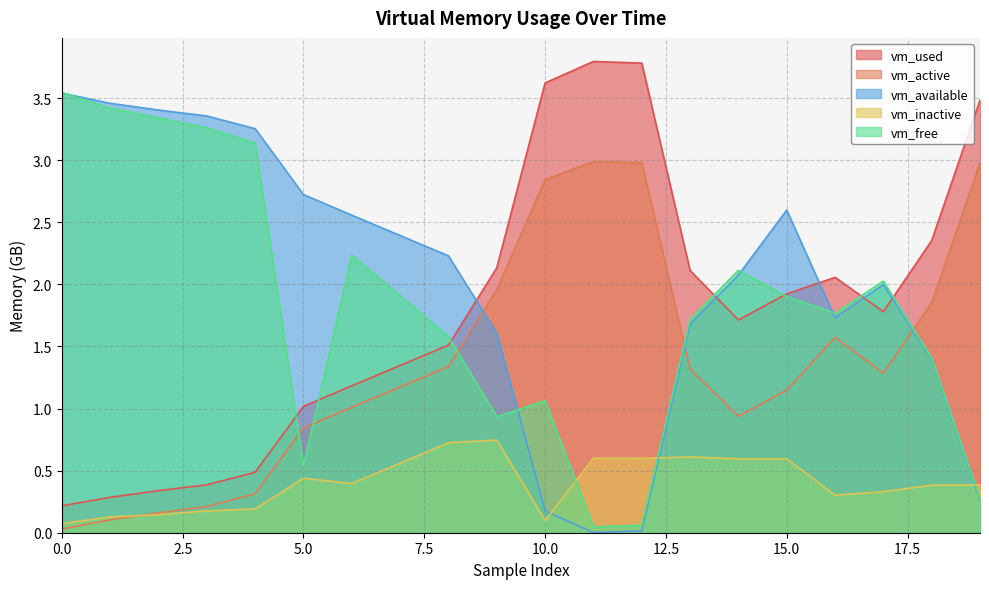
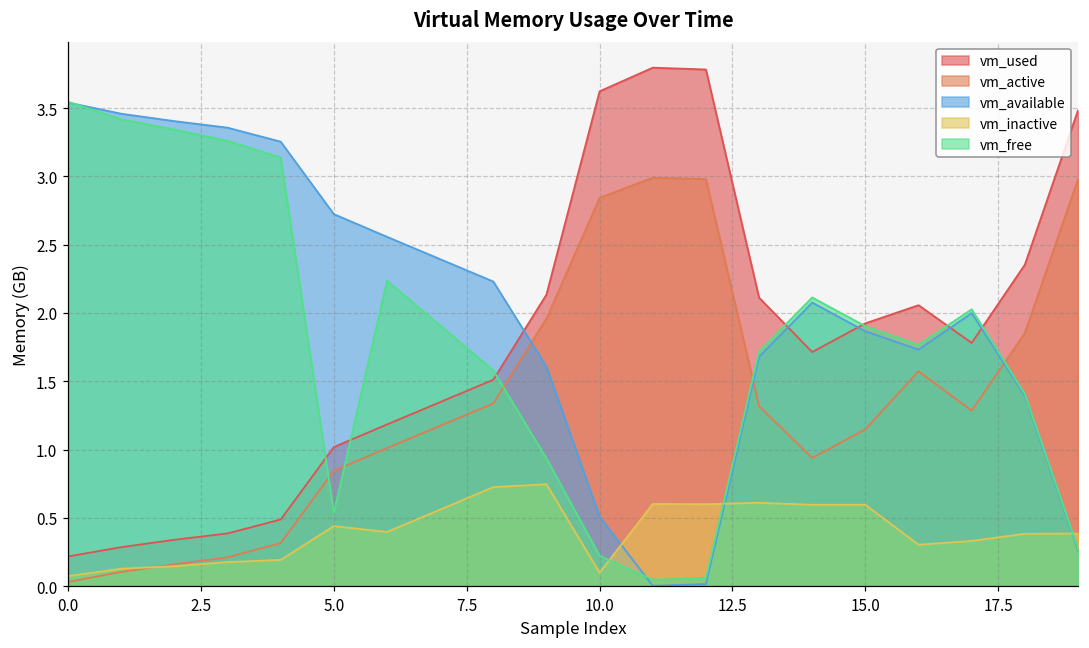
vm_available, 10.0: 0.18 -> 0.51
vm_free, 10.0: 1.06 -> 0.22
vm_available, 15.0: 2.60 -> 1.87
